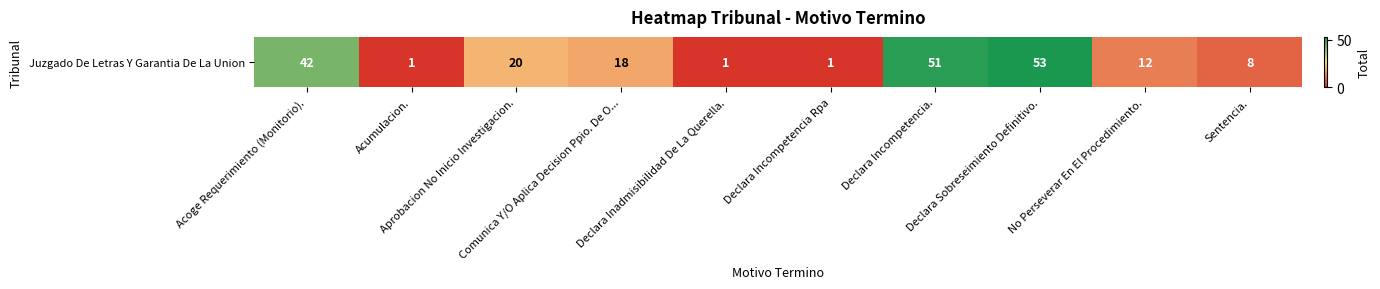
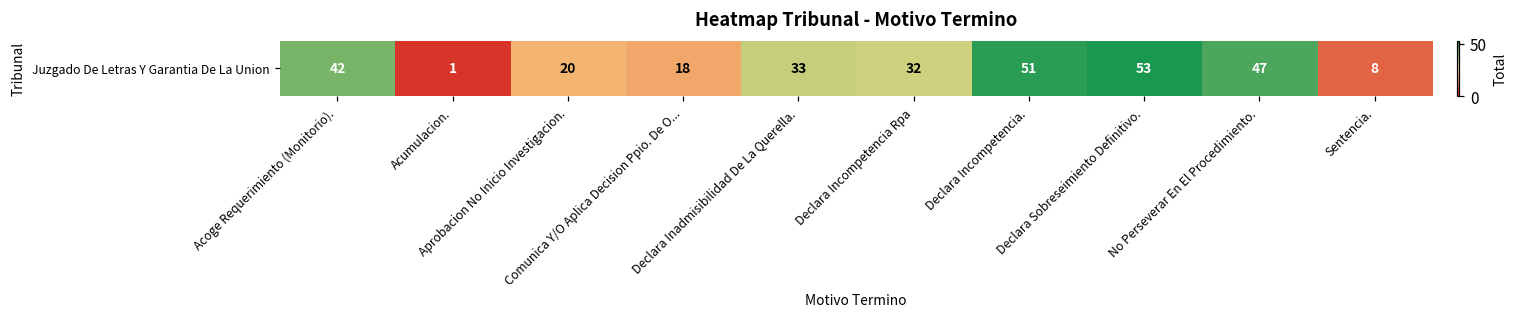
Juzgado De Letras Y Garantia De La Union, Declara Inadmisibilidad De La Querella.: 1 -> 33
Juzgado De Letras Y Garantia De La Union, Declara Incompetencia Rpa: 1 -> 32
Juzgado De Letras Y Garantia De La Union, No Perseverar En El Procedimiento.: 12 -> 47
